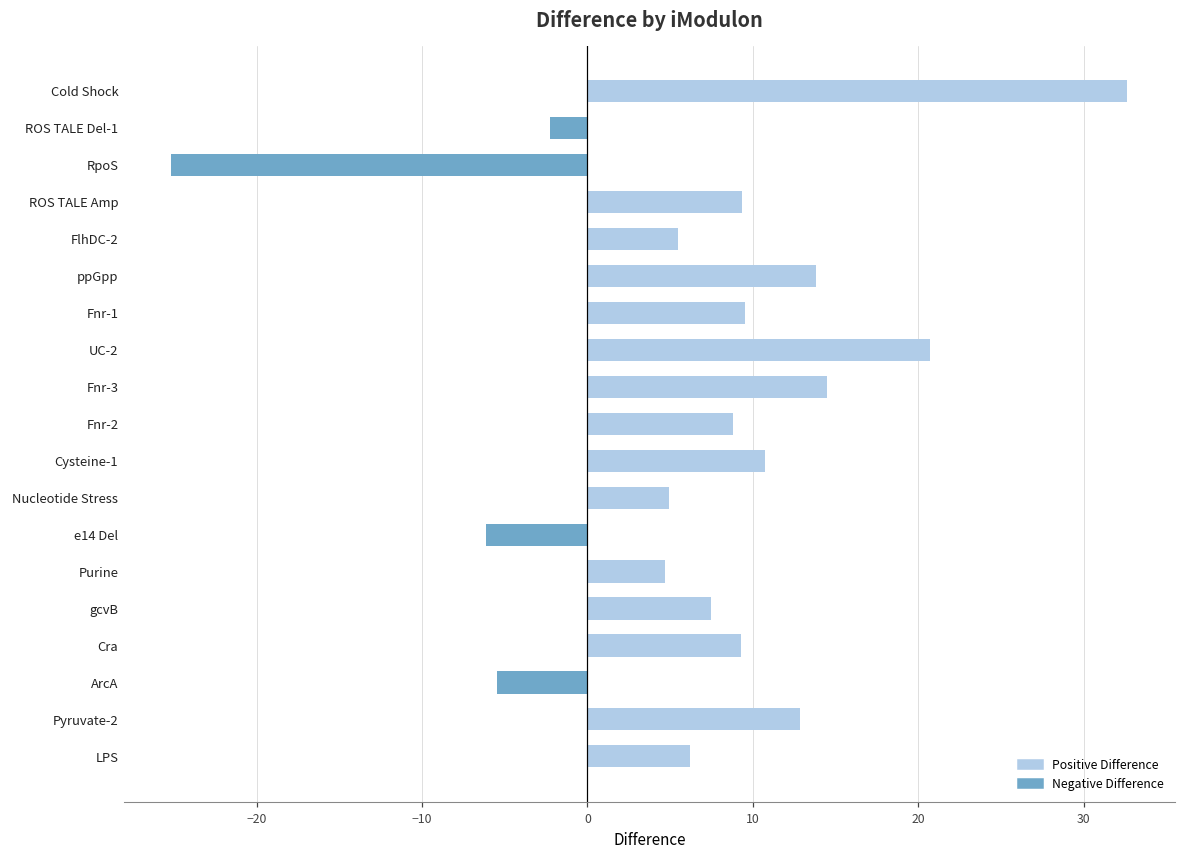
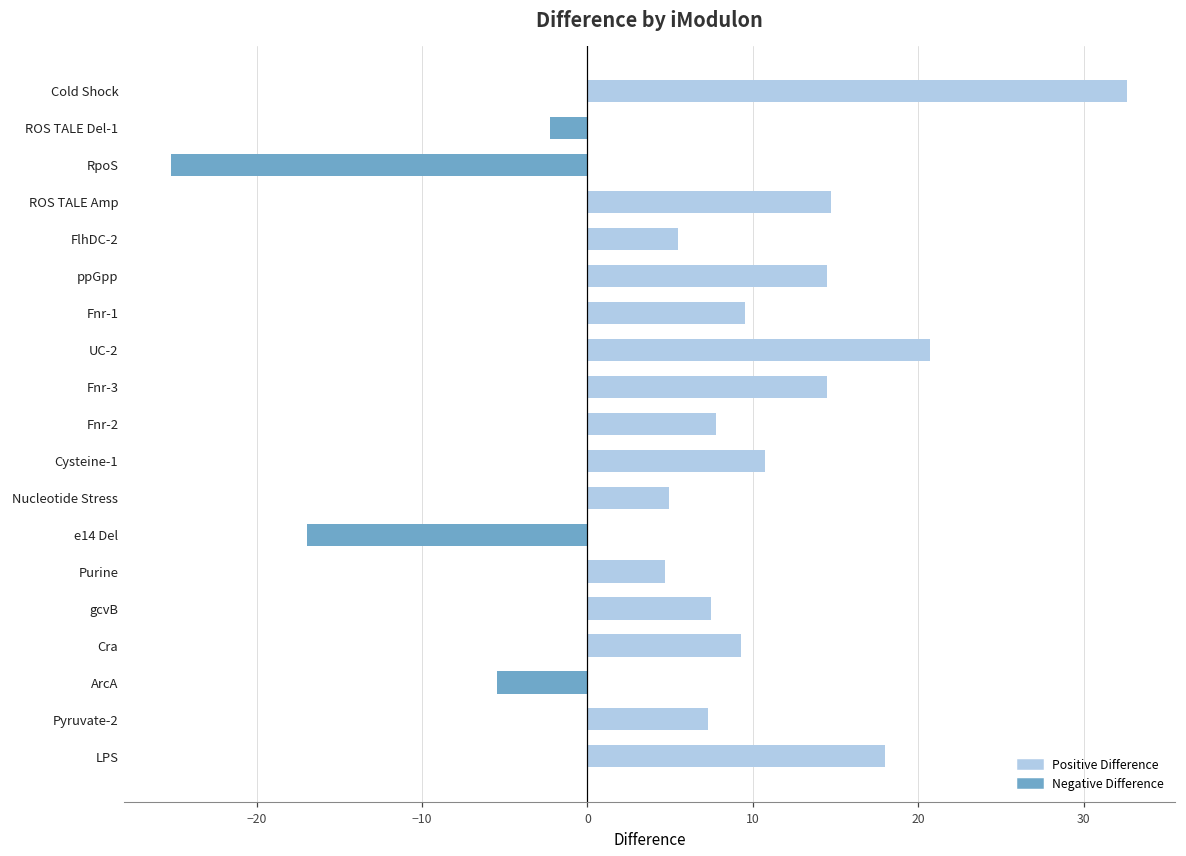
ROS TALE Amp: 9.4 -> 14.7
ppGpp: 13.8 -> 14.5
Fnr-2: 8.8 -> 7.8
e14 Del: -6.1 -> -17.0
Pyruvate-2: 12.9 -> 7.3
LPS: 6.2 -> 18.0
